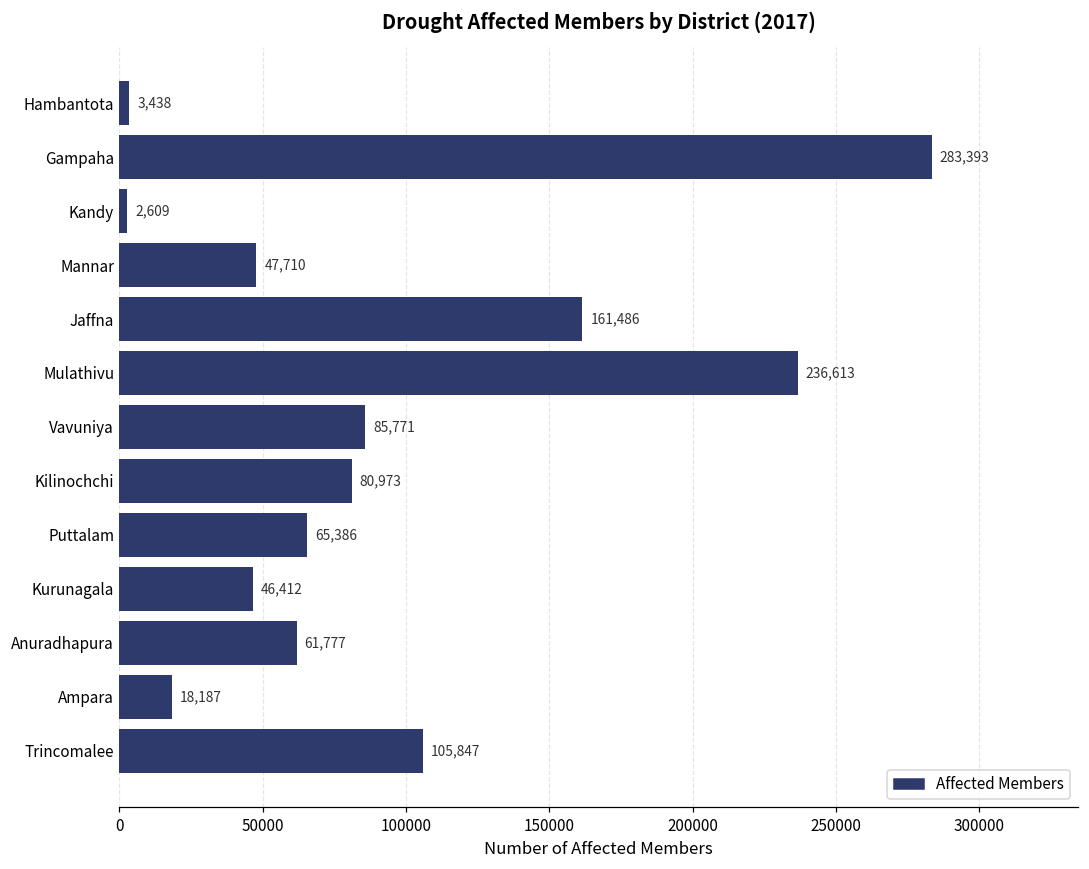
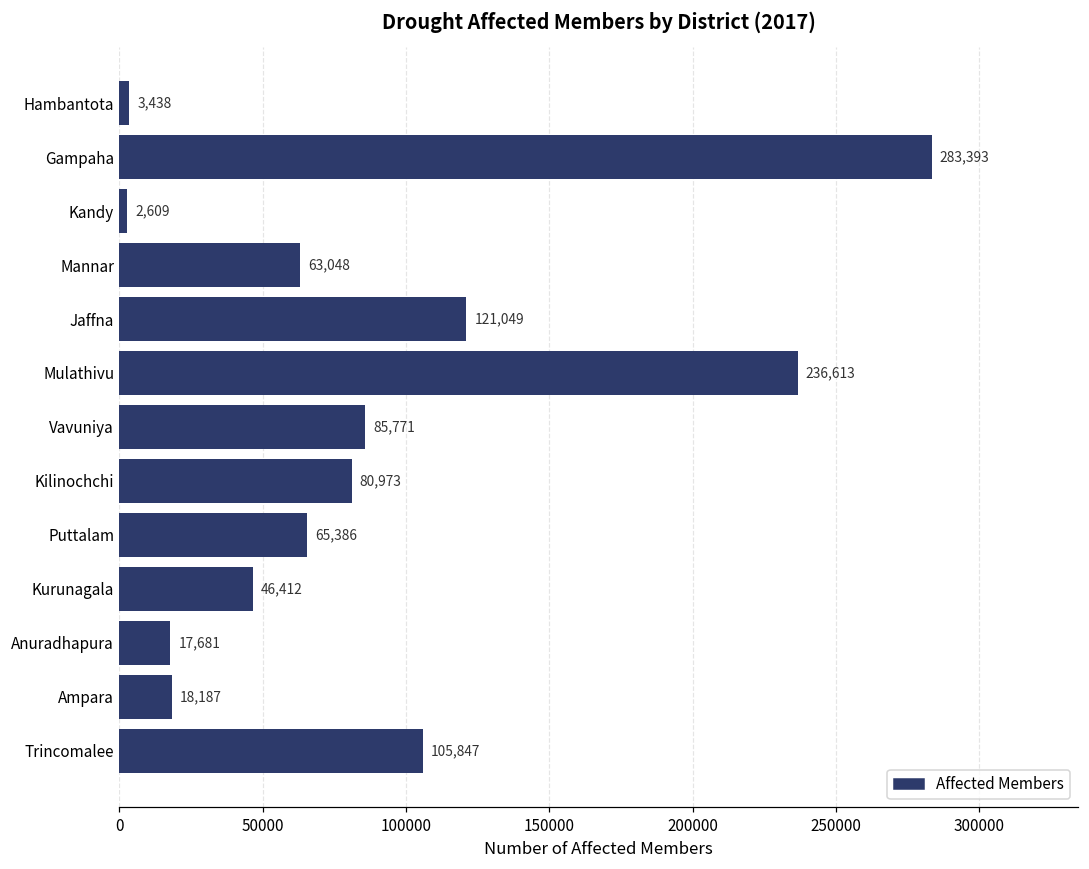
Mannar: 47,710 -> 63,048
Jaffna: 161,486 -> 121,049
Anuradhapura: 61,777 -> 17,681
